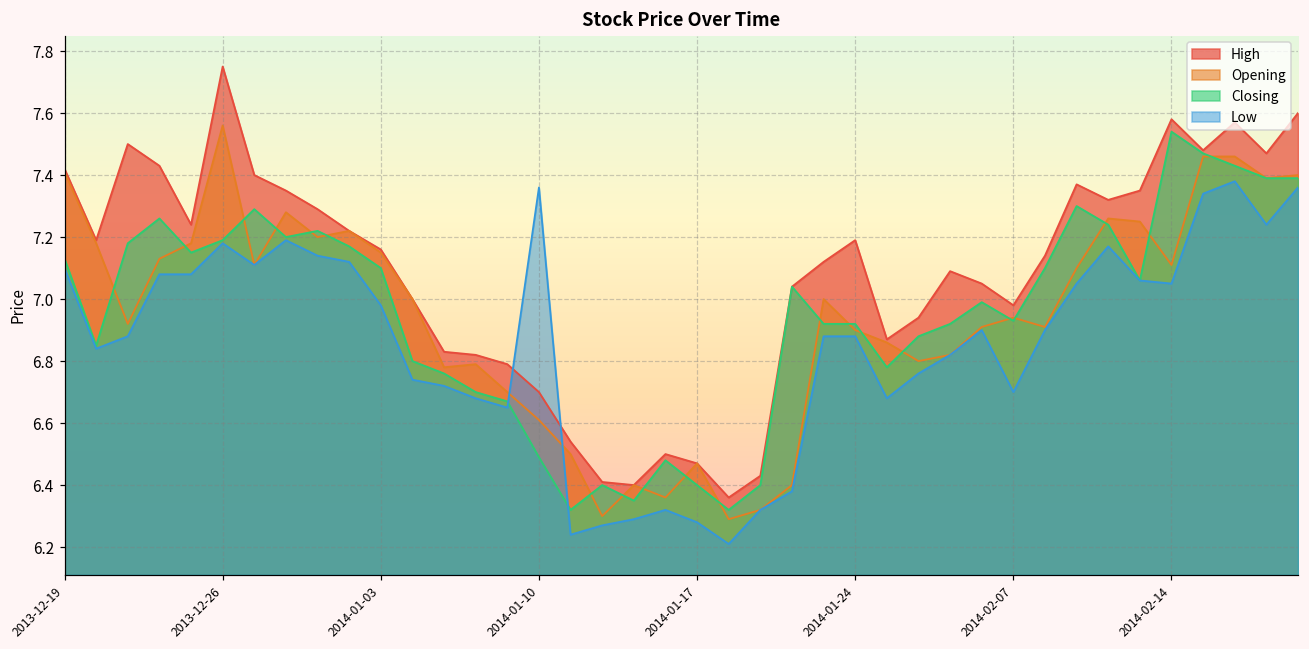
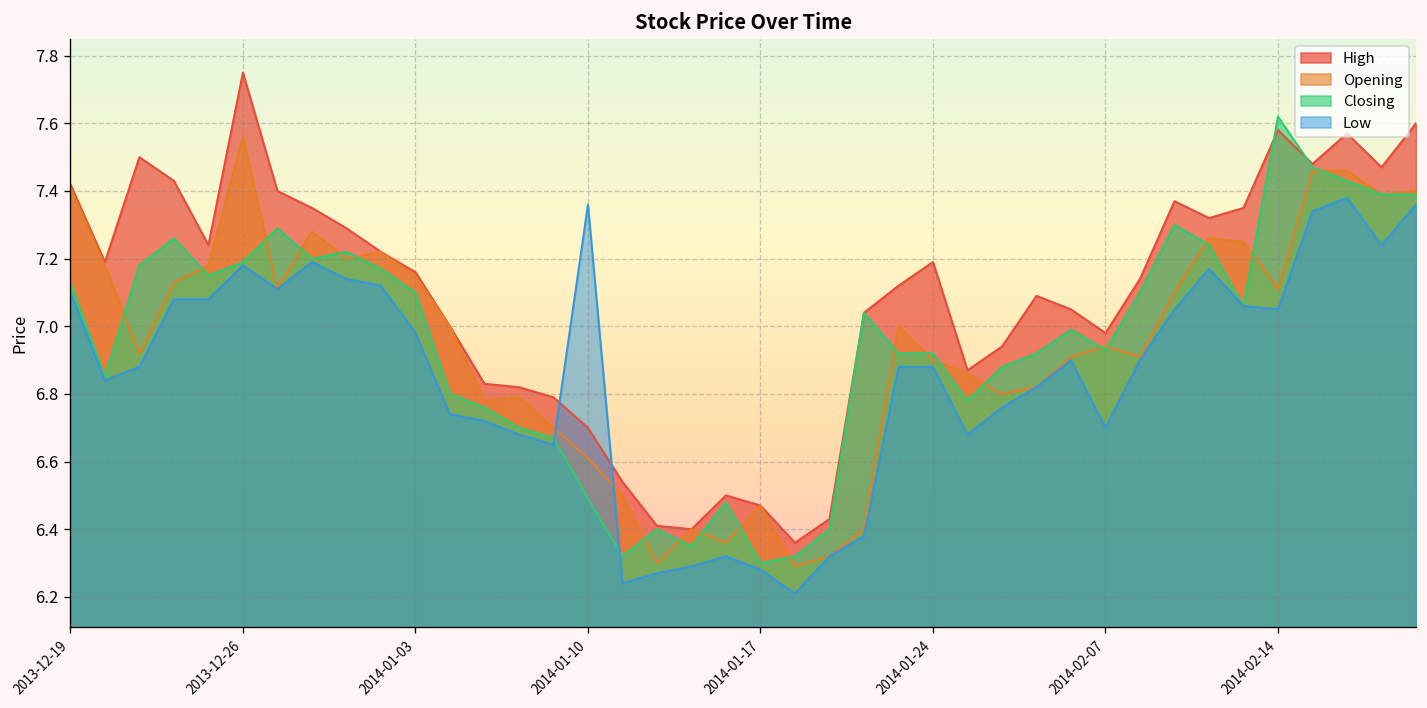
Closing, 2014-01-17: 6.4 -> 6.3
Closing, 2014-02-14: 7.54 -> 7.62
